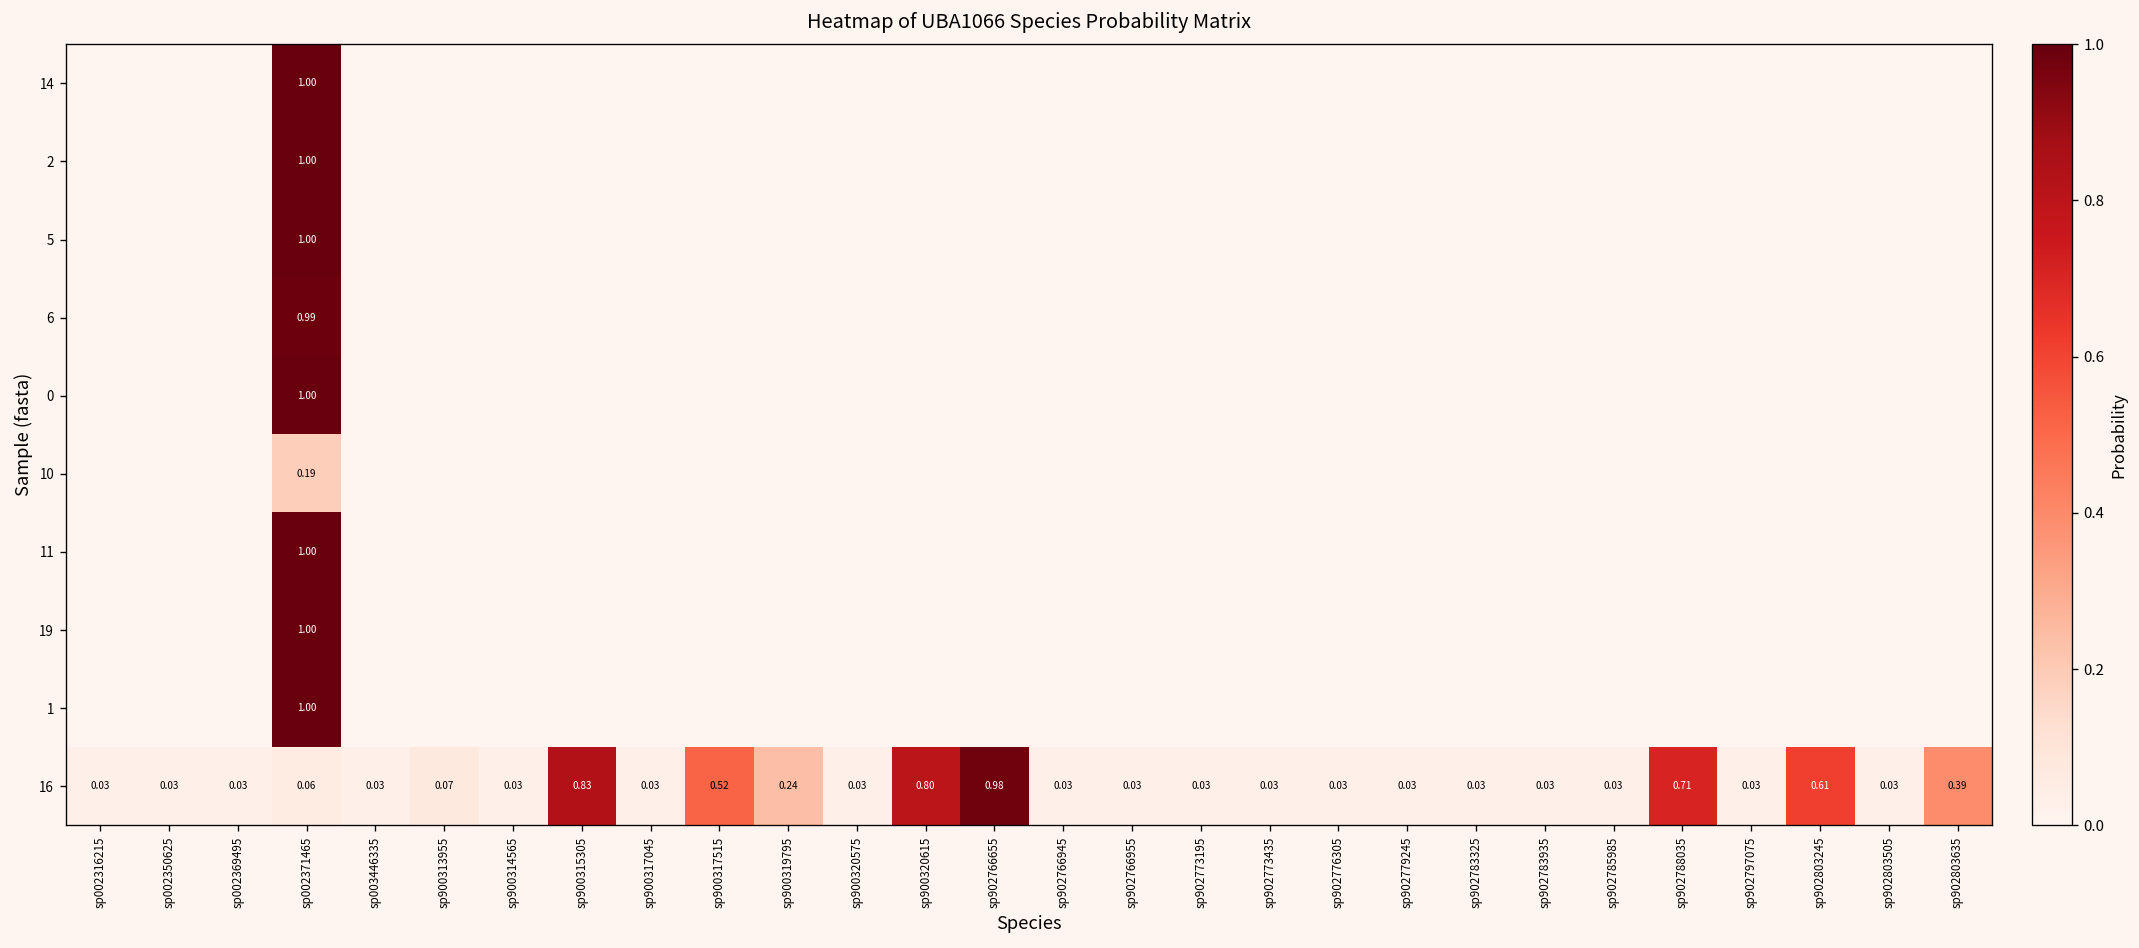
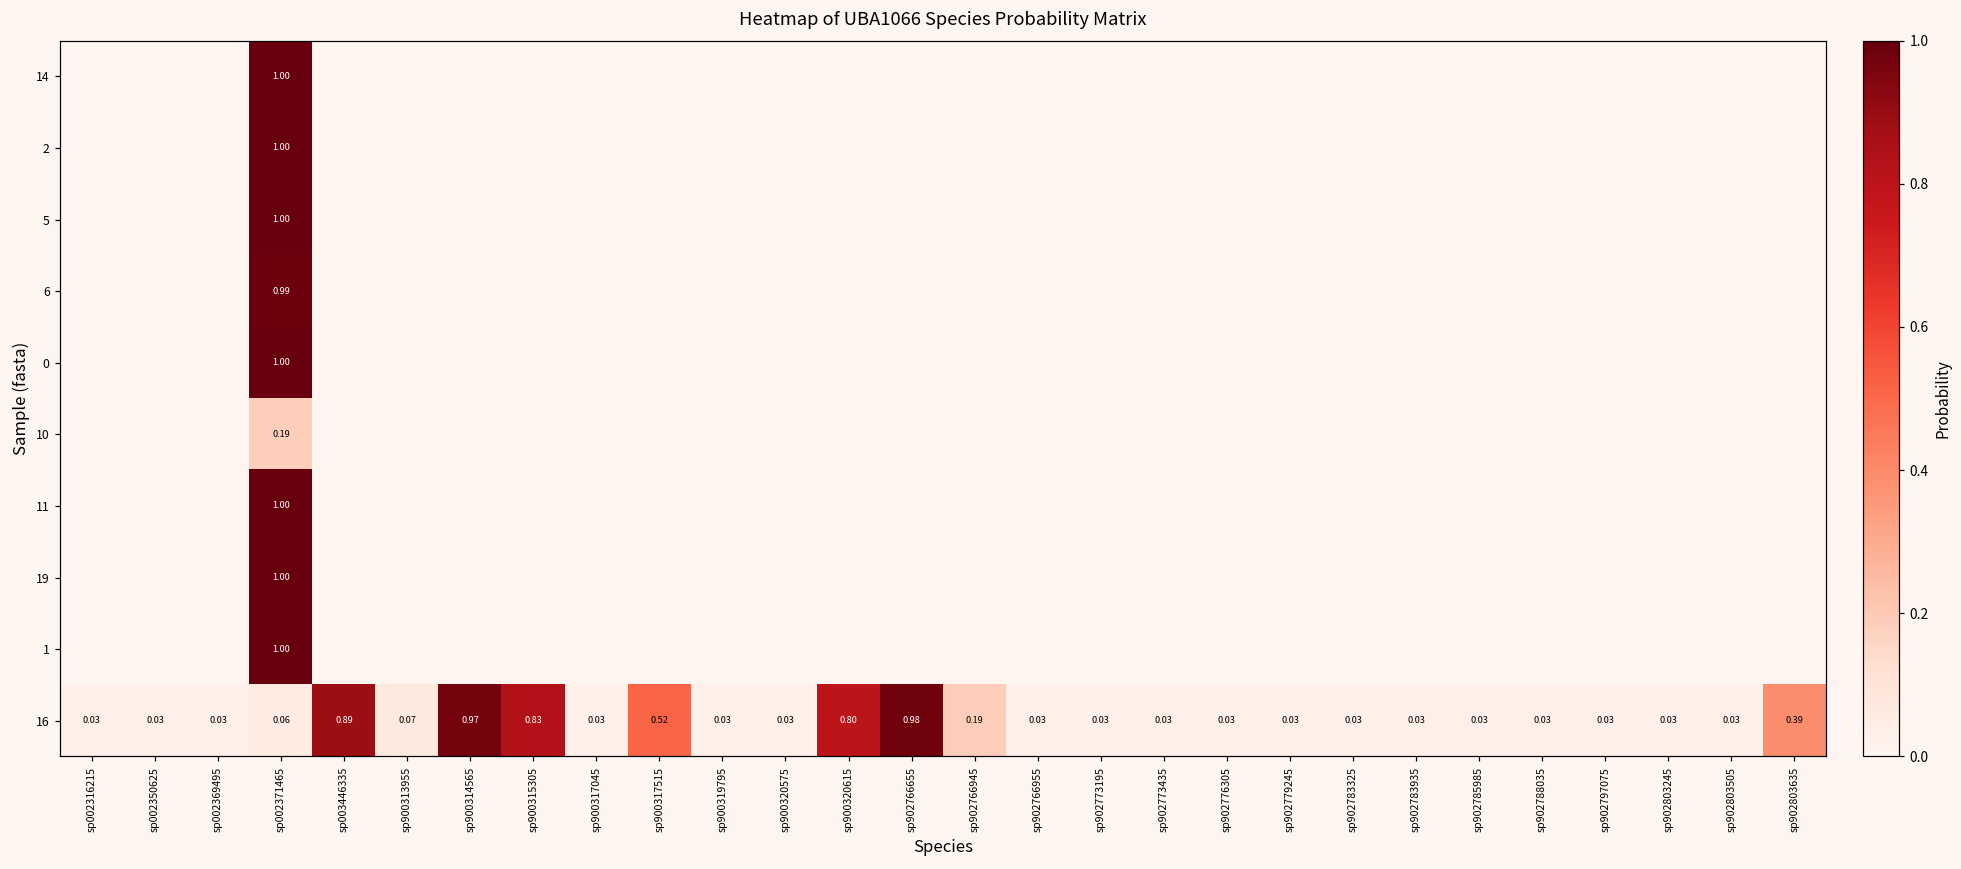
16, sp003446335: 0.03 -> 0.89
16, sp900314565: 0.03 -> 0.97
16, sp900319795: 0.24 -> 0.03
16, sp902766945: 0.03 -> 0.19
16, sp902788035: 0.71 -> 0.03
16, sp902803245: 0.61 -> 0.03
